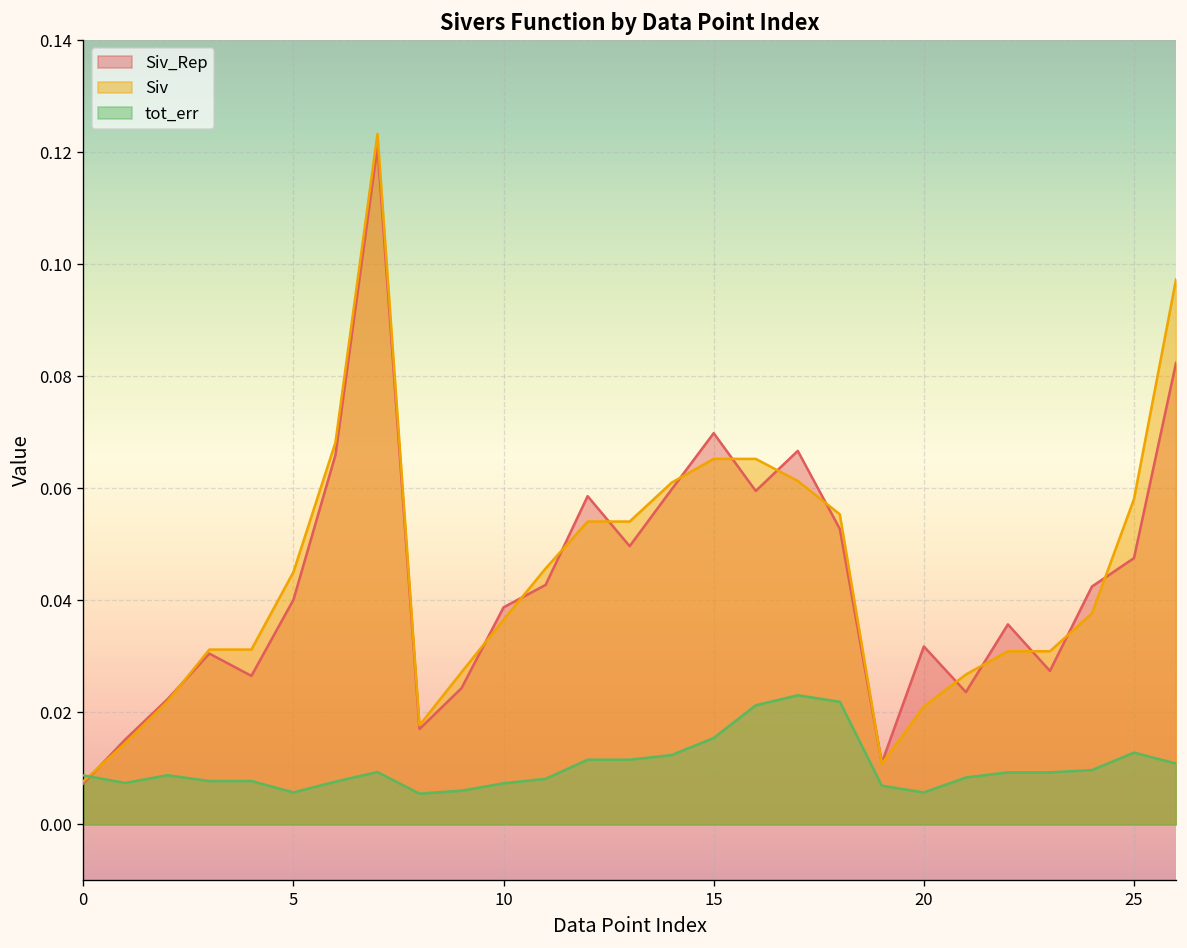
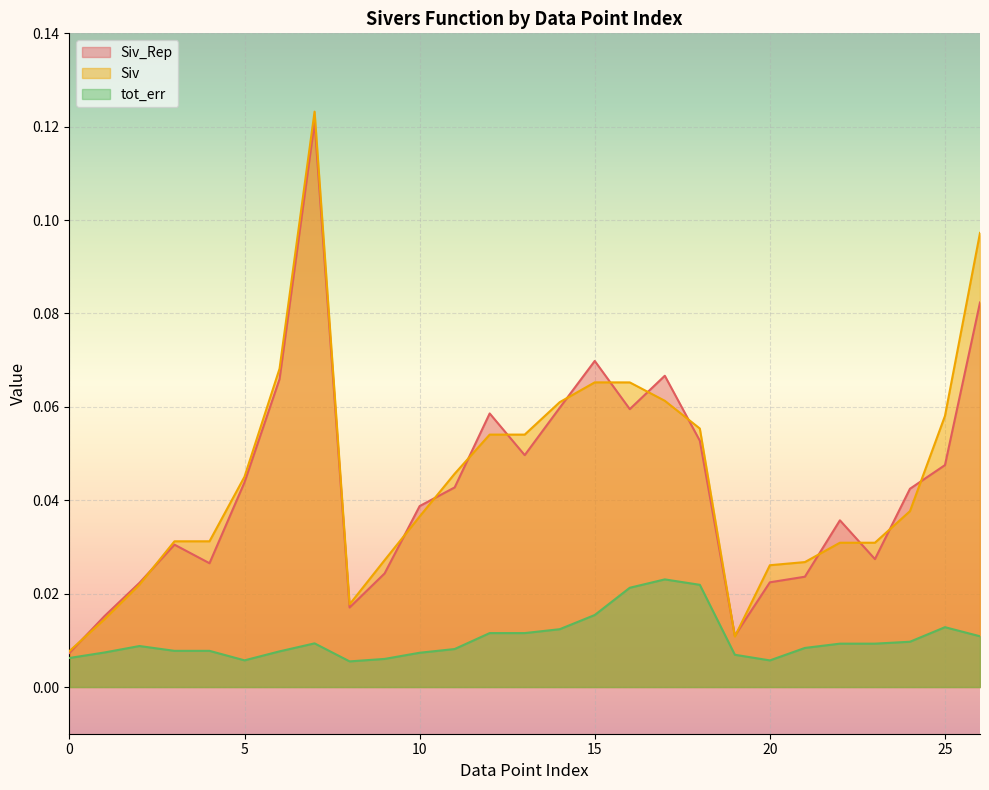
tot_err, 0: 0.009 -> 0.006
Siv_Rep, 5: 0.040 -> 0.044
Siv_Rep, 20: 0.032 -> 0.022
Siv, 20: 0.021 -> 0.026
